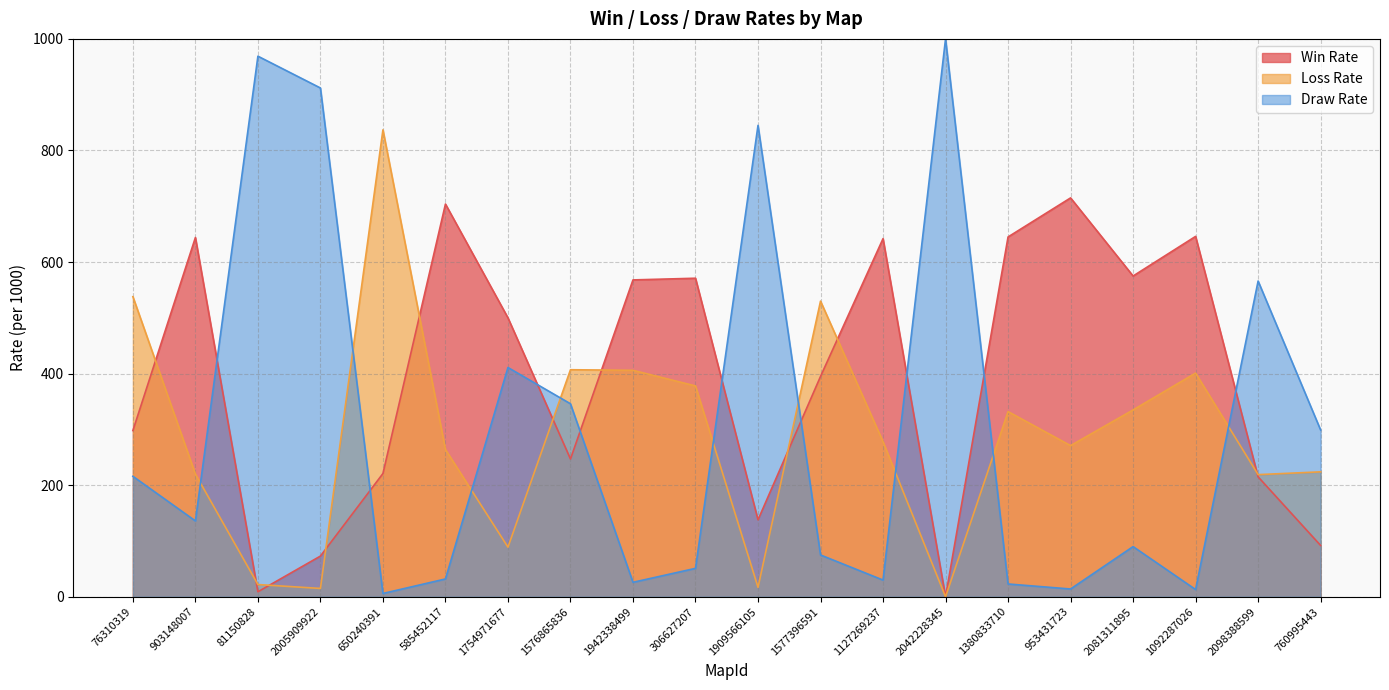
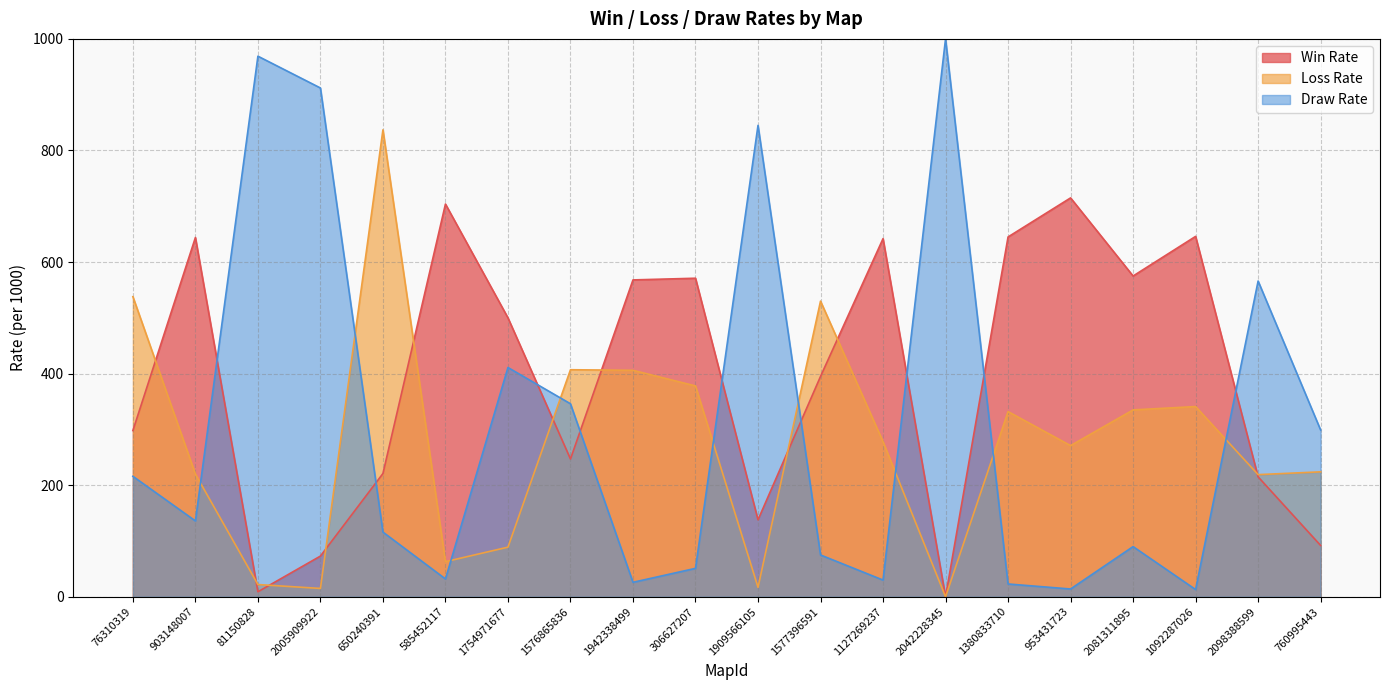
Draw Rate, 650240391: 10 -> 120
Loss Rate, 585452117: 260 -> 60
Loss Rate, 1092287026: 400 -> 340
